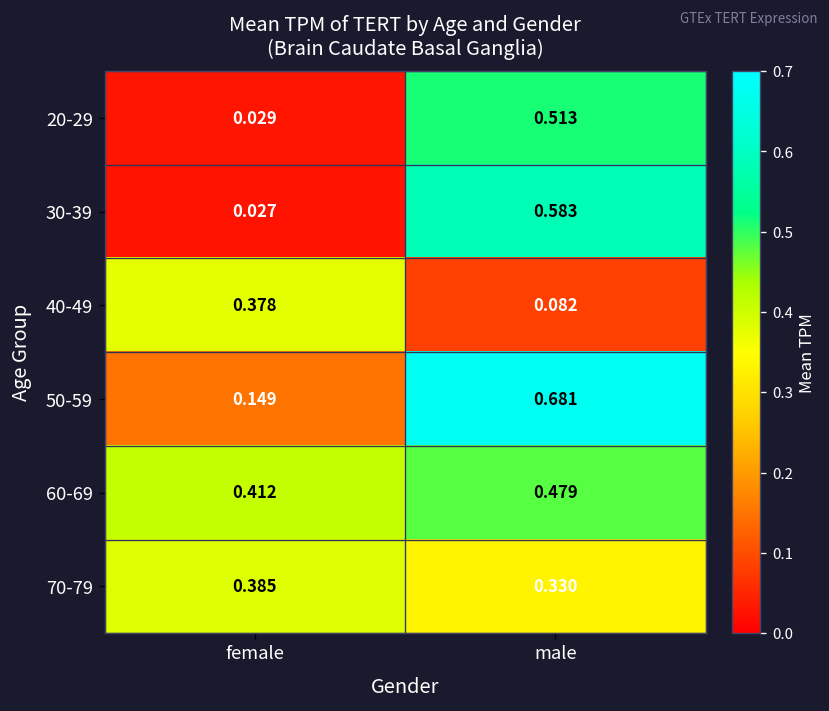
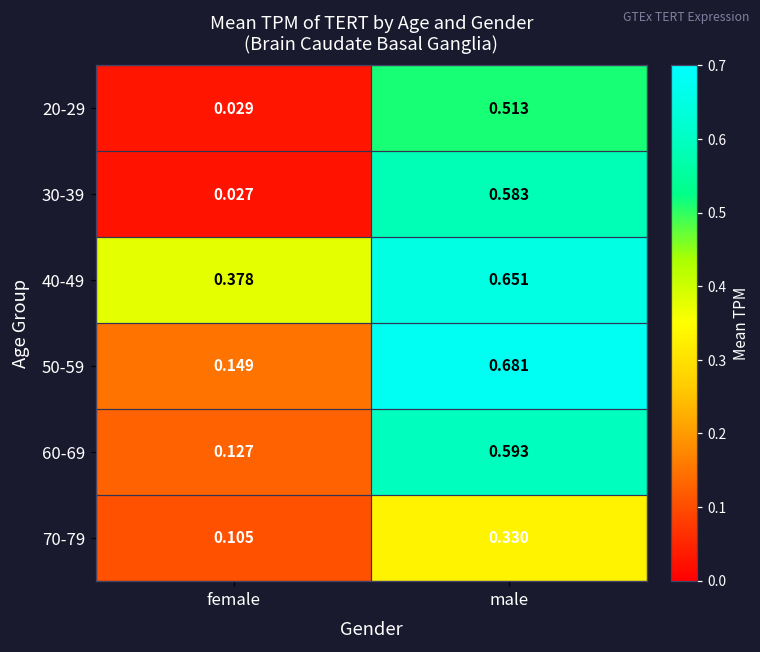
40-49, male: 0.082 -> 0.651
60-69, female: 0.412 -> 0.127
60-69, male: 0.479 -> 0.593
70-79, female: 0.385 -> 0.105
